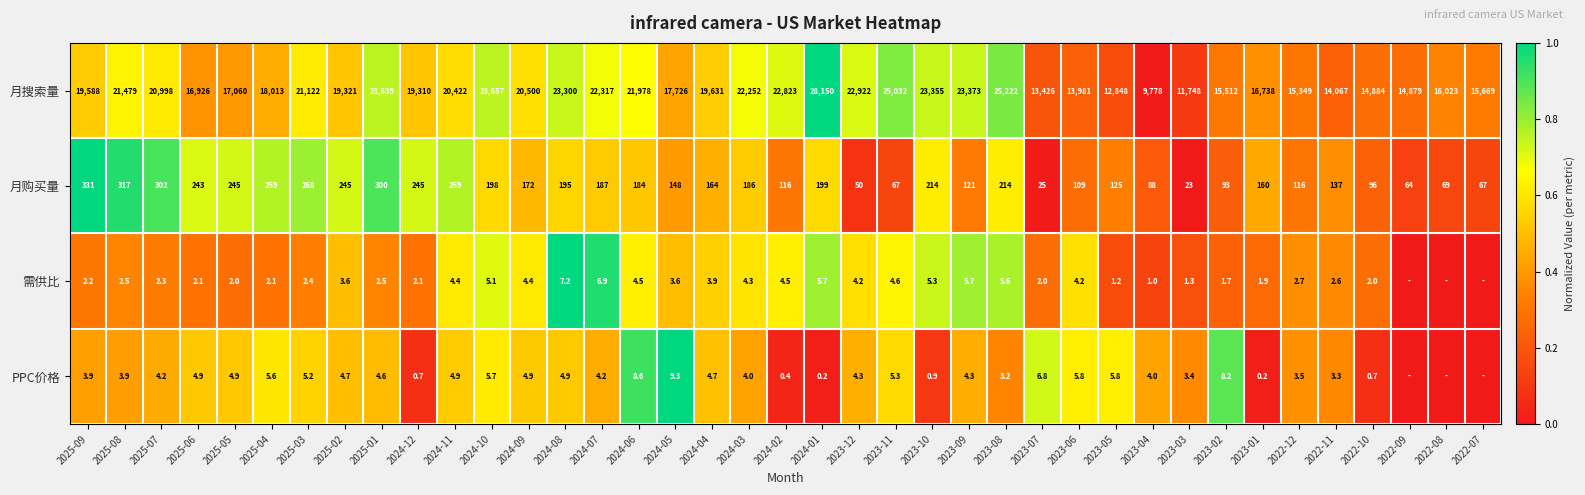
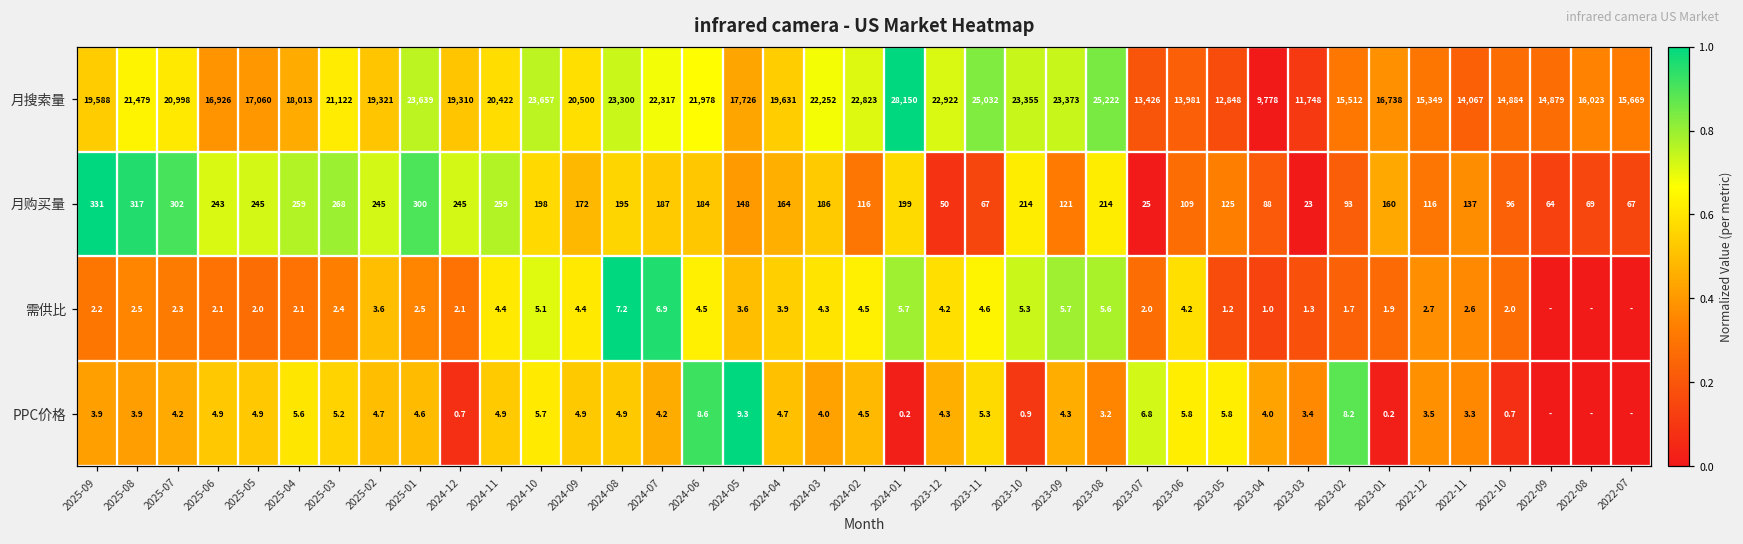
PPC价格, 2024-02: 0.4 -> 4.5
